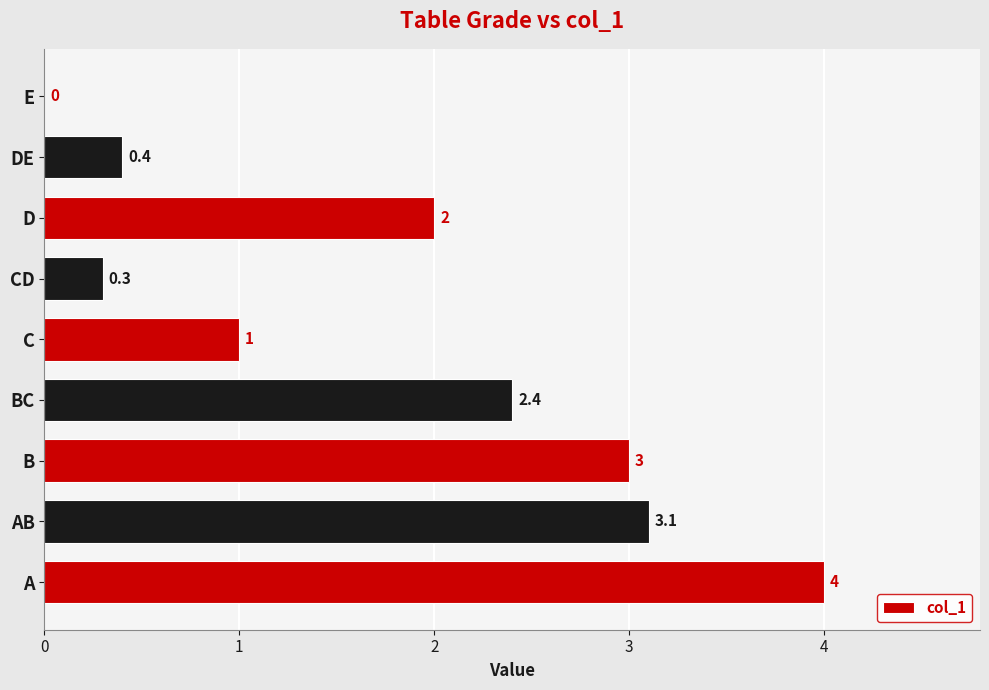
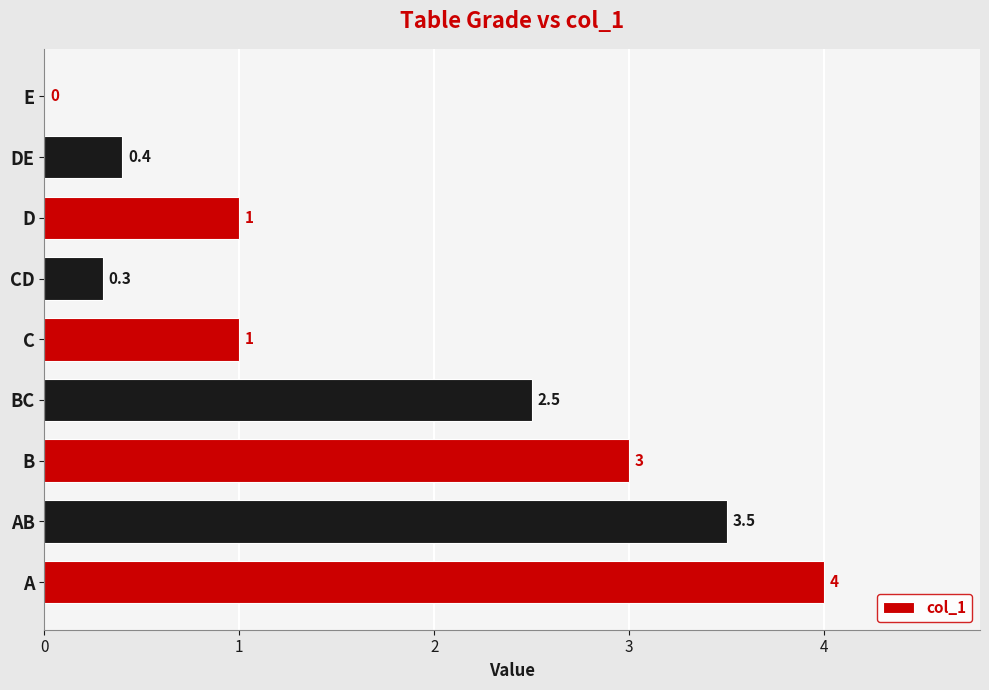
D: 2 -> 1
BC: 2.4 -> 2.5
AB: 3.1 -> 3.5
